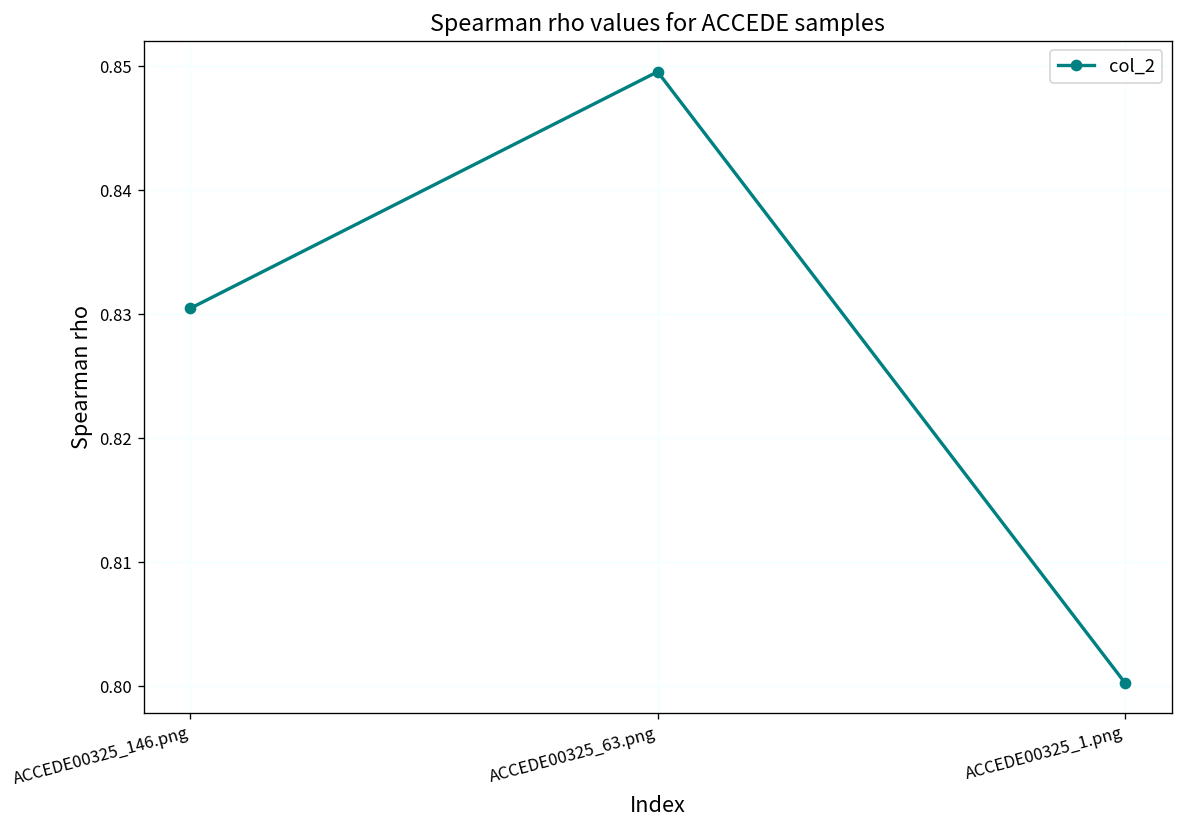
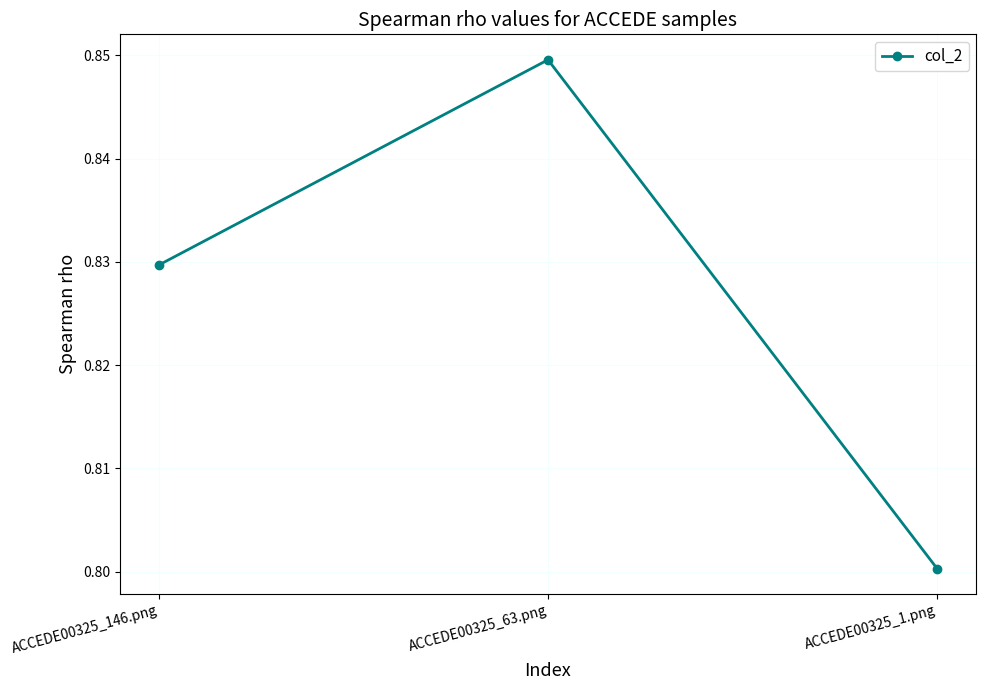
ACCEDE00325_146.png: 0.8305 -> 0.8297
